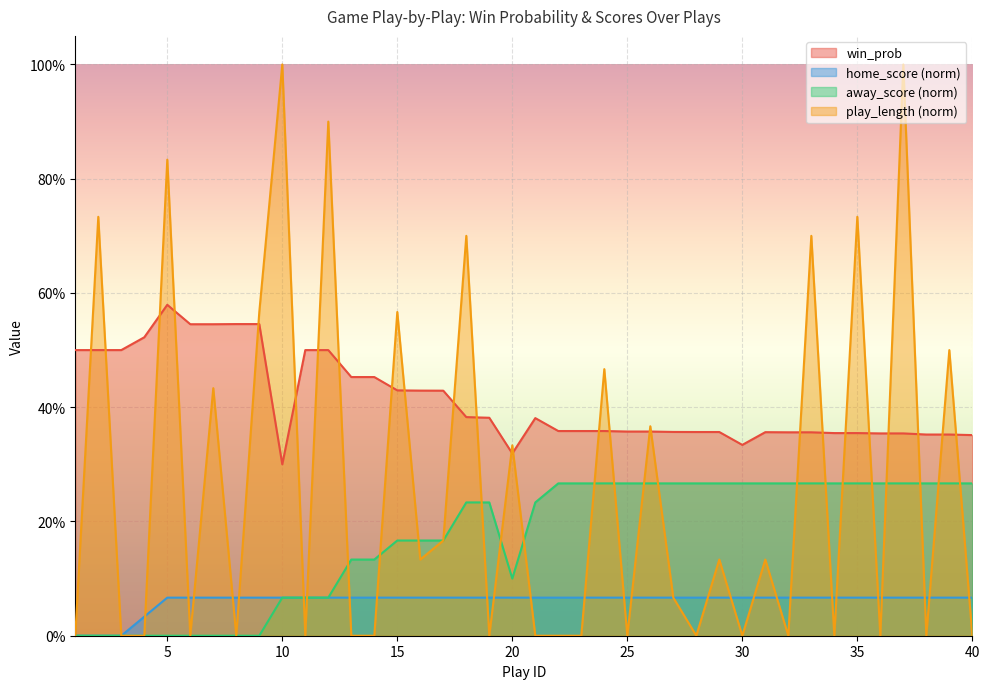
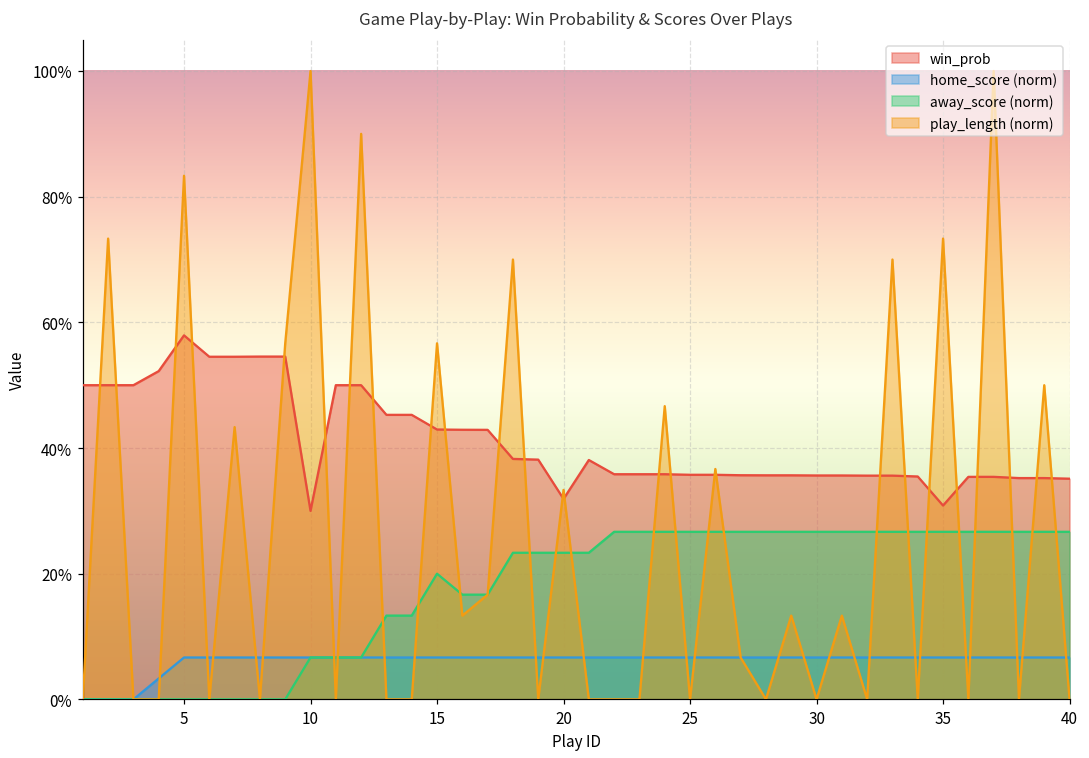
away_score (norm), 15: 17% -> 20%
away_score (norm), 20: 10% -> 23%
win_prob, 30: 33% -> 36%
win_prob, 35: 35% -> 31%
